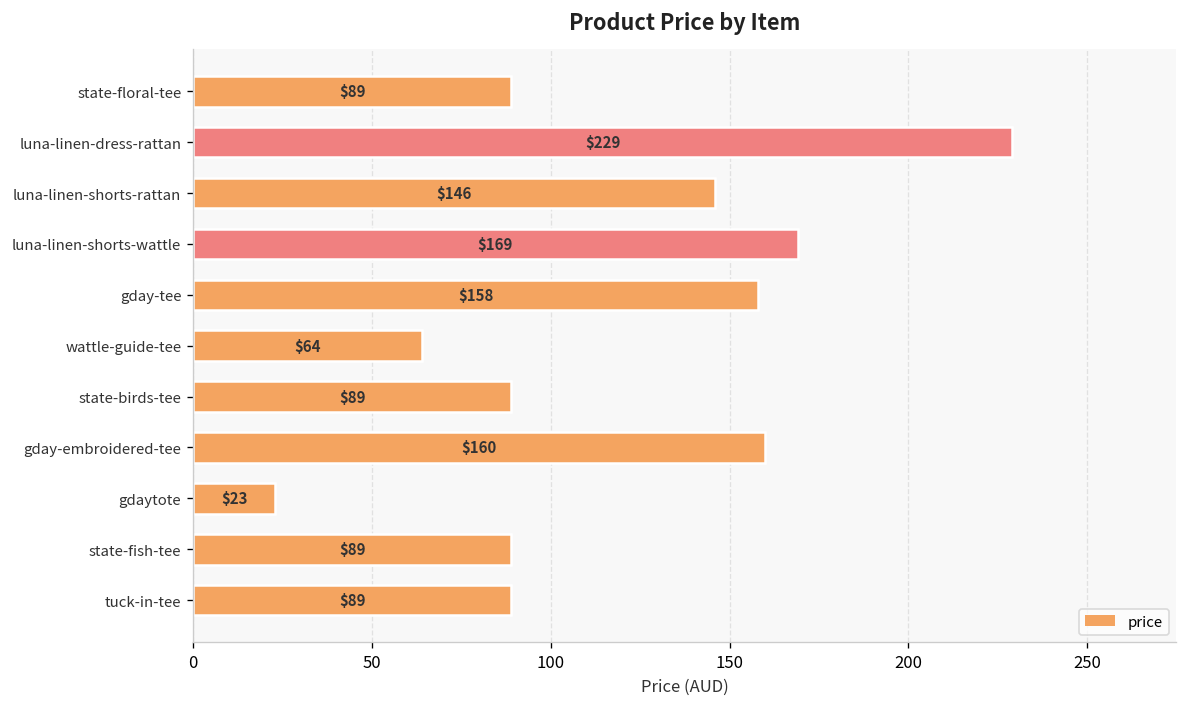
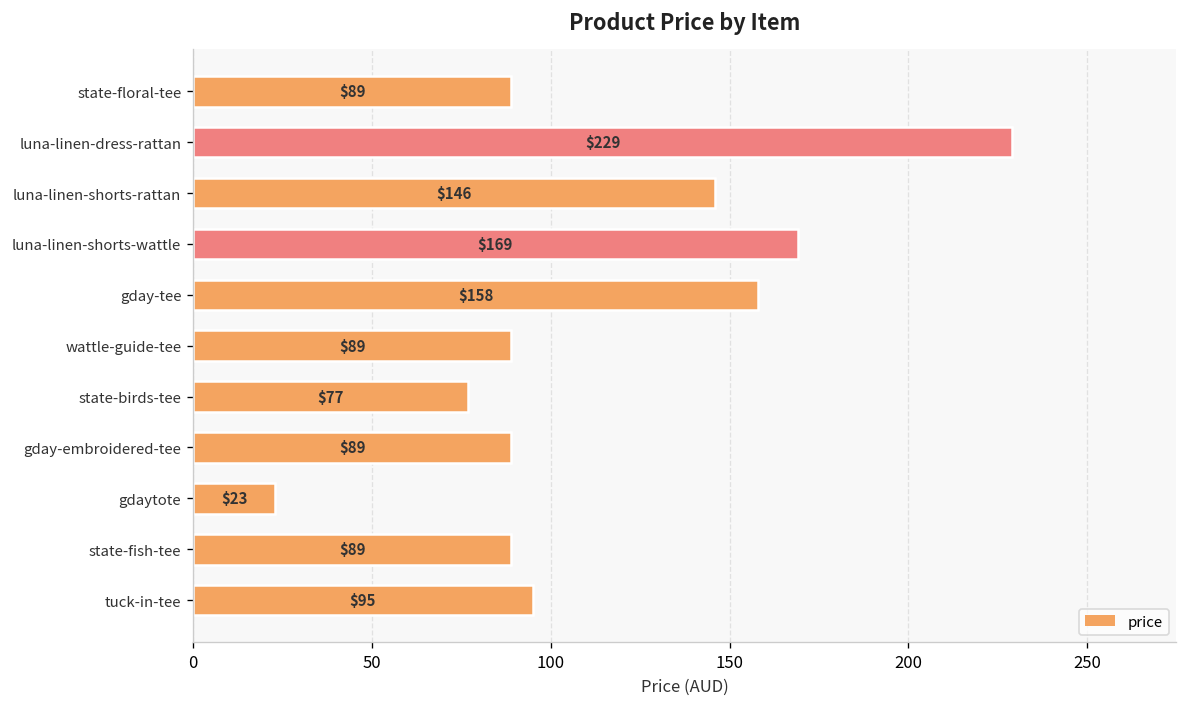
wattle-guide-tee: $64 -> $89
state-birds-tee: $89 -> $77
gday-embroidered-tee: $160 -> $89
tuck-in-tee: $89 -> $95
